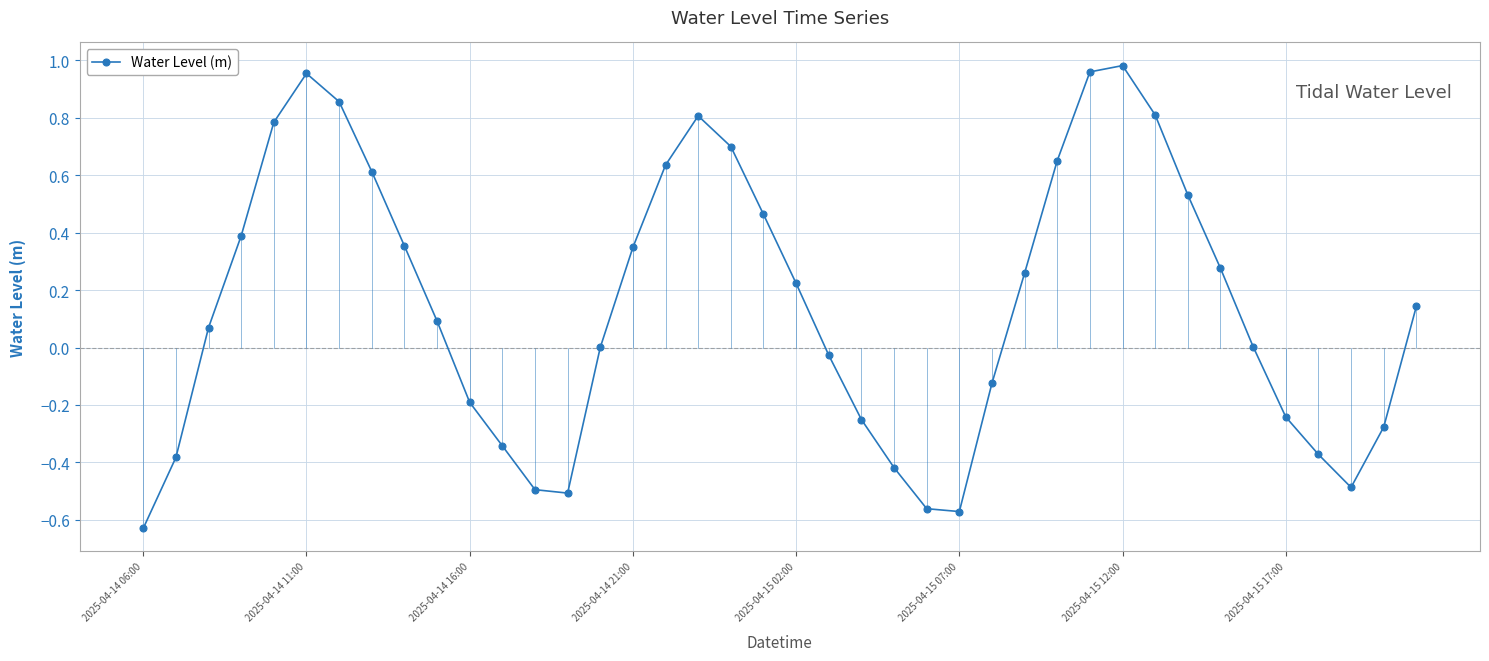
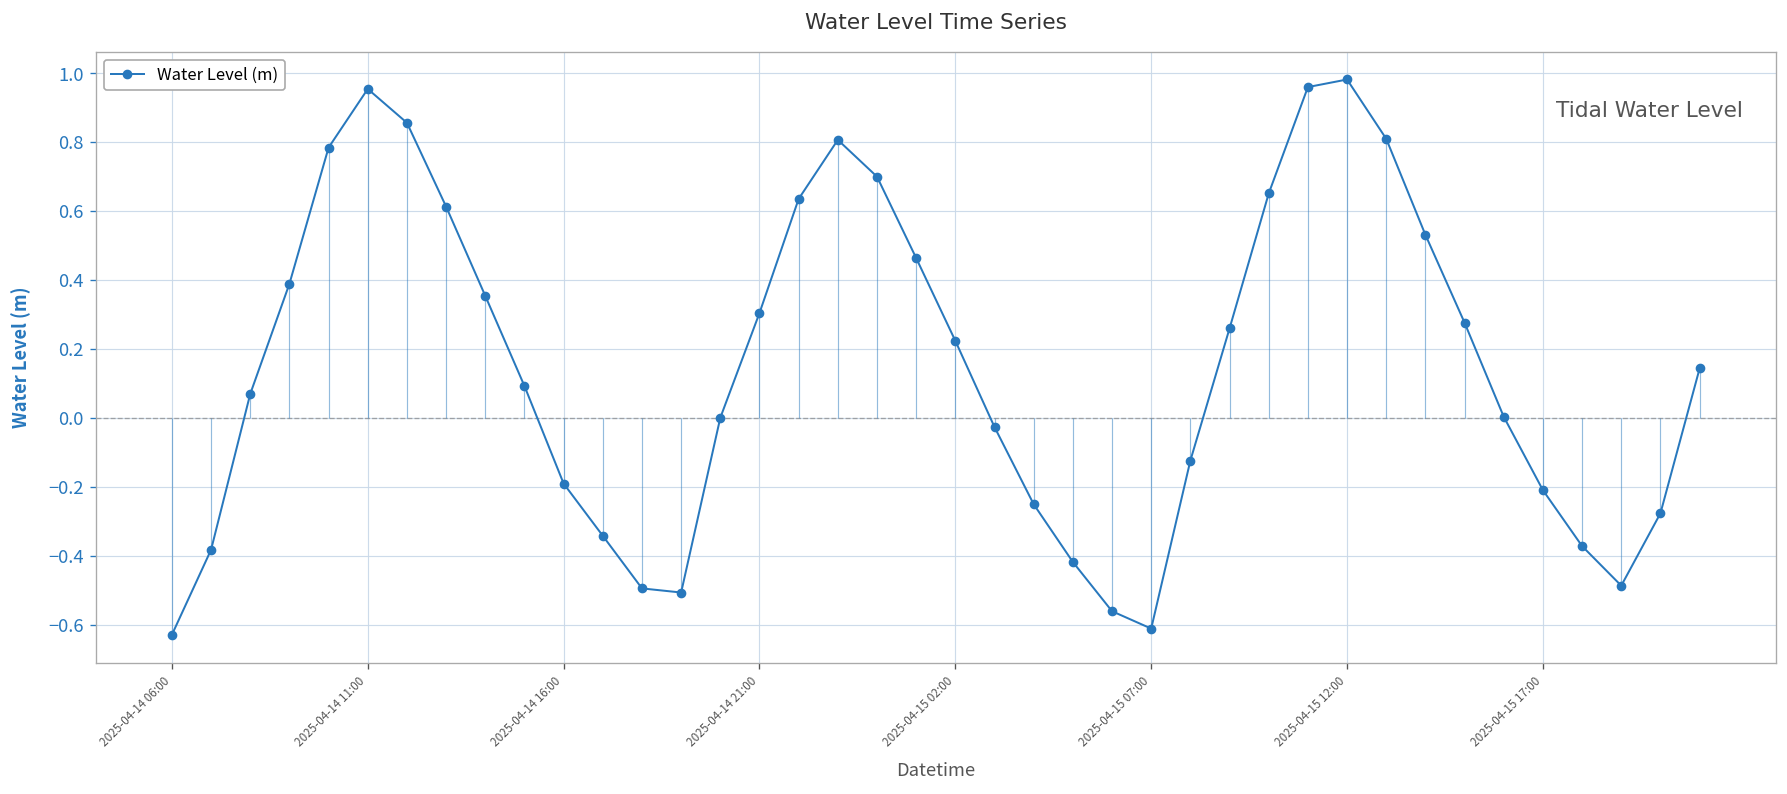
2025-04-14 21:00: 0.35 -> 0.30
2025-04-15 07:00: -0.57 -> -0.61
2025-04-15 17:00: -0.24 -> -0.21
